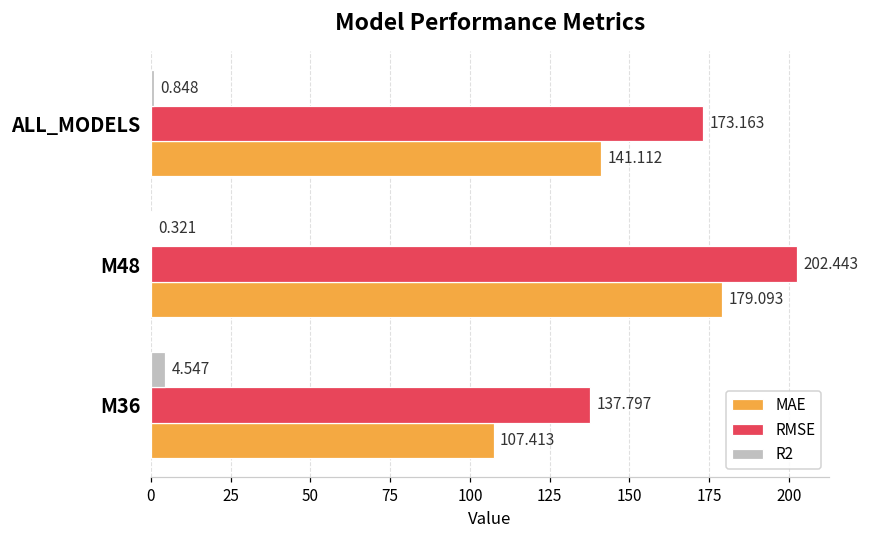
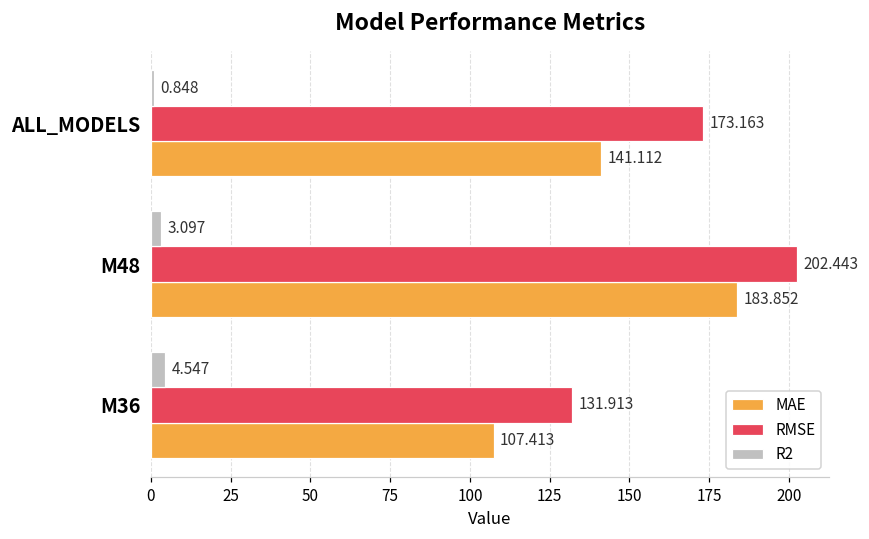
R2, M48: 0.321 -> 3.097
MAE, M48: 179.093 -> 183.852
RMSE, M36: 137.797 -> 131.913
